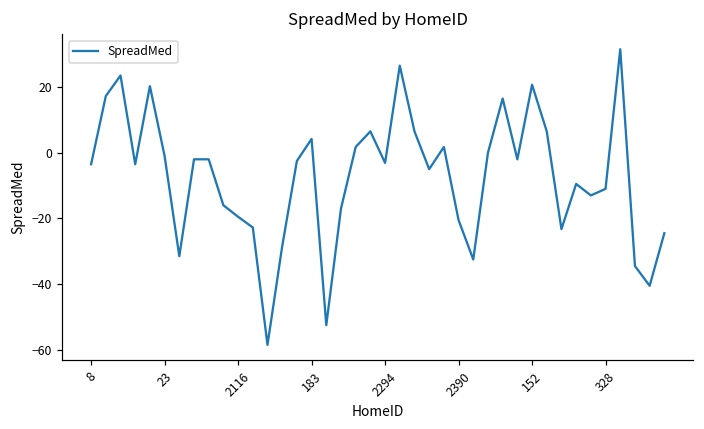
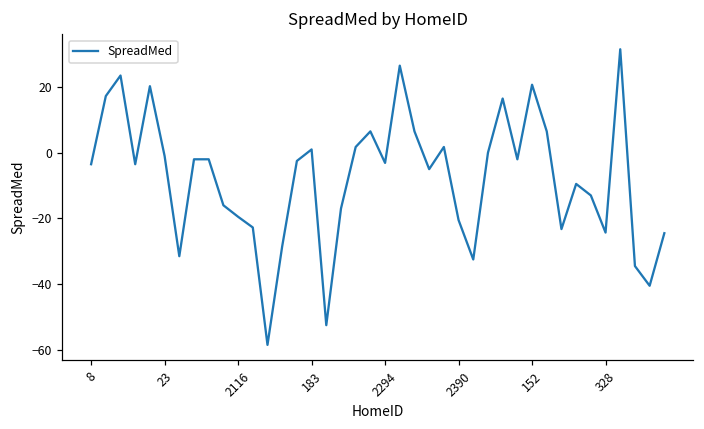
183: 4 -> 1
328: -11 -> -24
